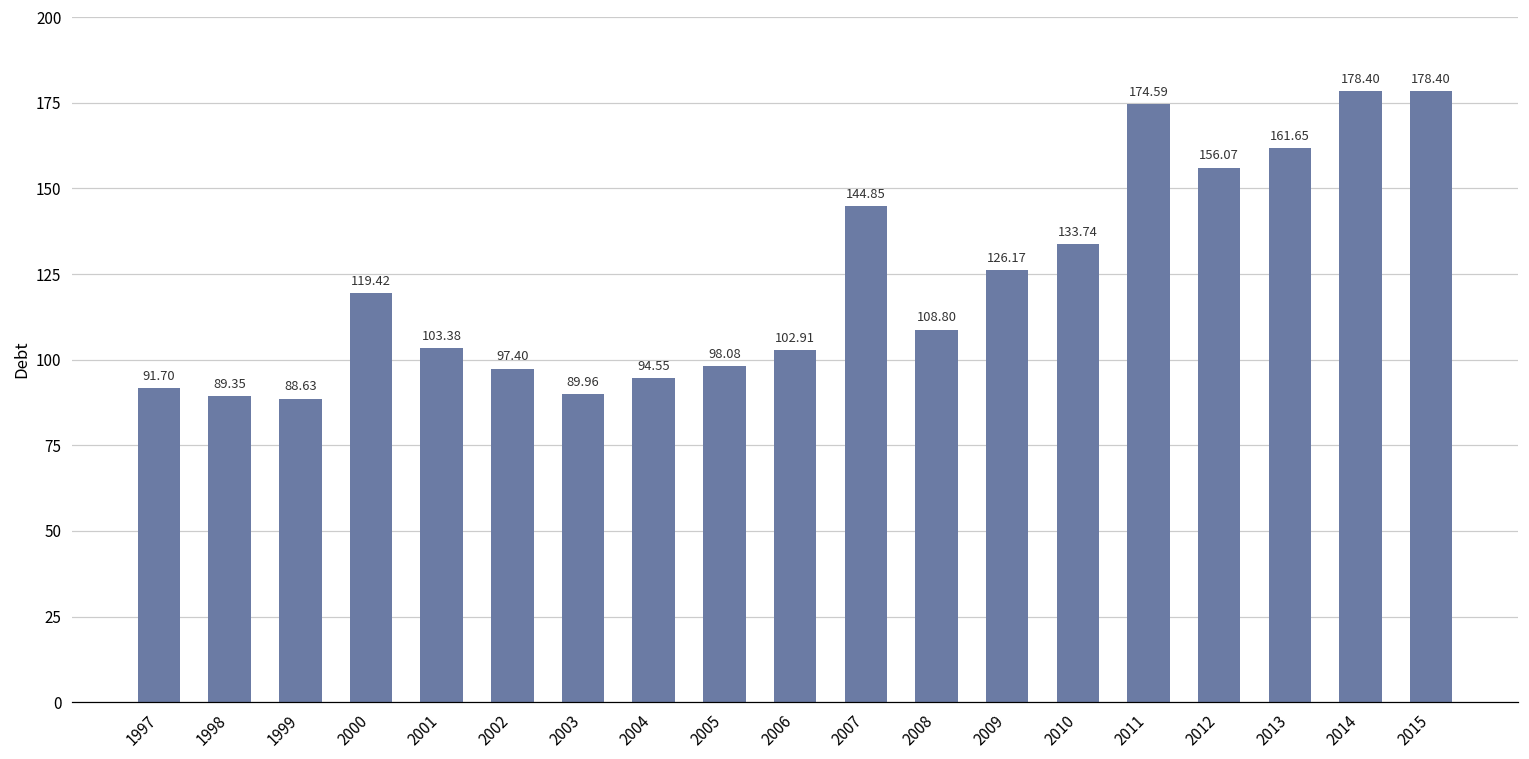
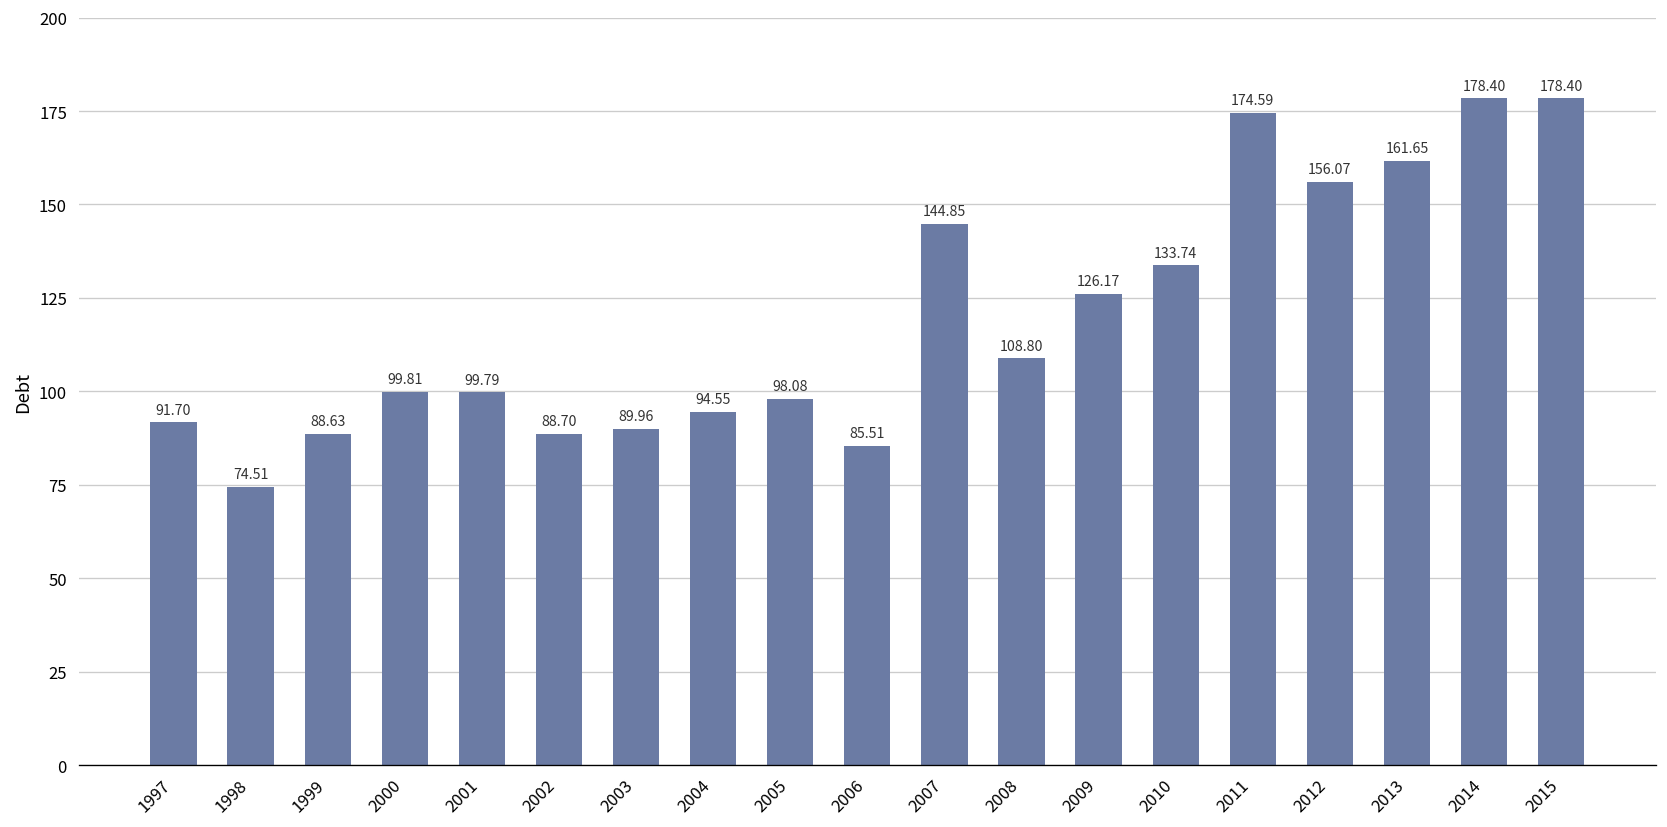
1998: 89.35 -> 74.51
2000: 119.42 -> 99.81
2001: 103.38 -> 99.79
2002: 97.40 -> 88.70
2006: 102.91 -> 85.51
